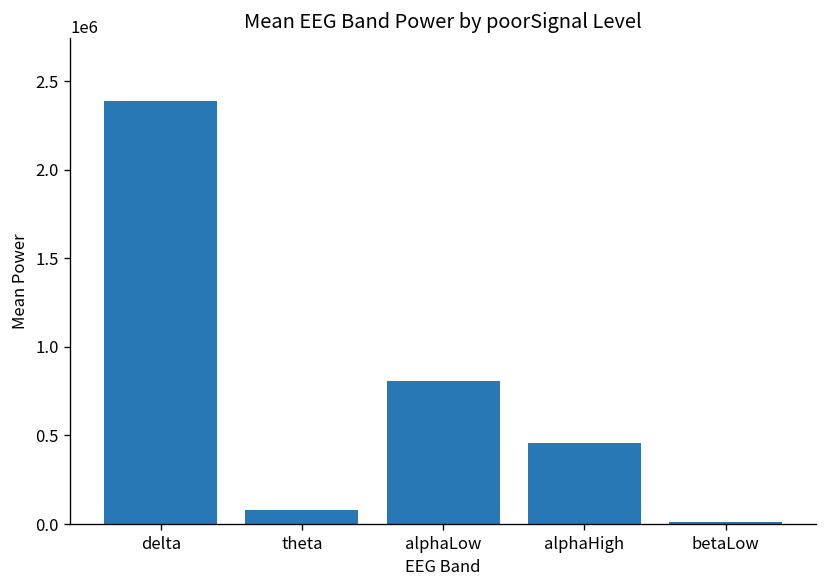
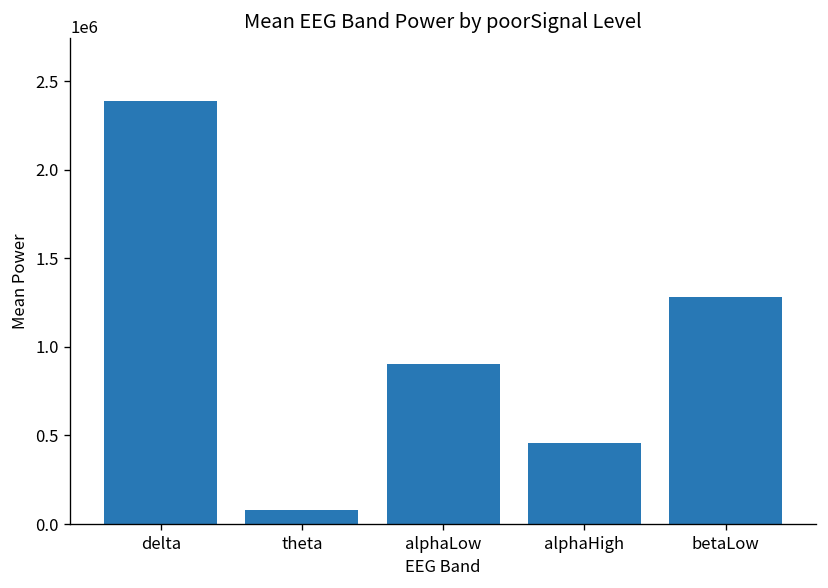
alphaLow: 810000 -> 900000
betaLow: 10000 -> 1280000
